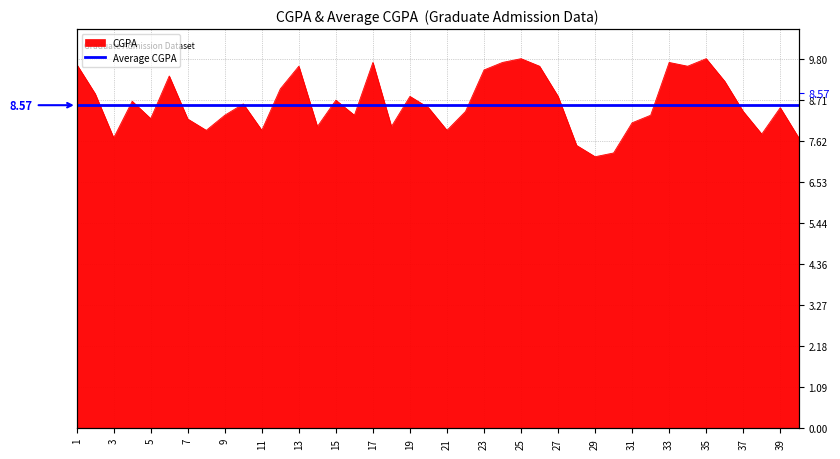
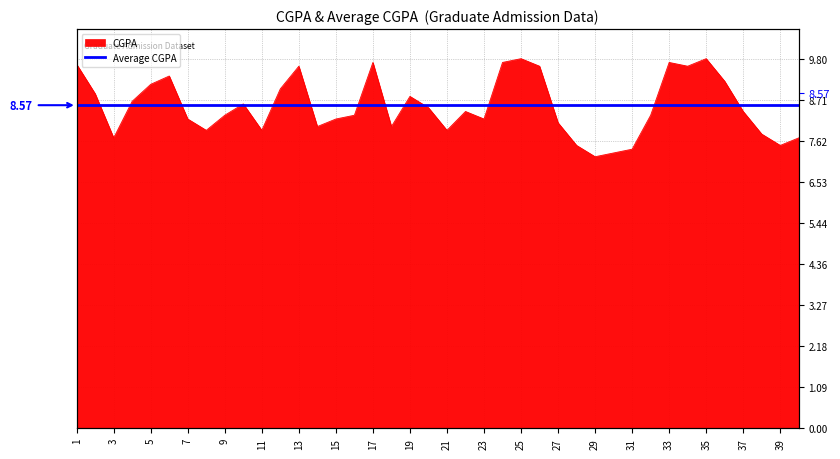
5: 8.2 -> 9.1
15: 8.7 -> 8.2
23: 9.5 -> 8.2
27: 8.8 -> 8.1
31: 8.1 -> 7.4
39: 8.5 -> 7.5
